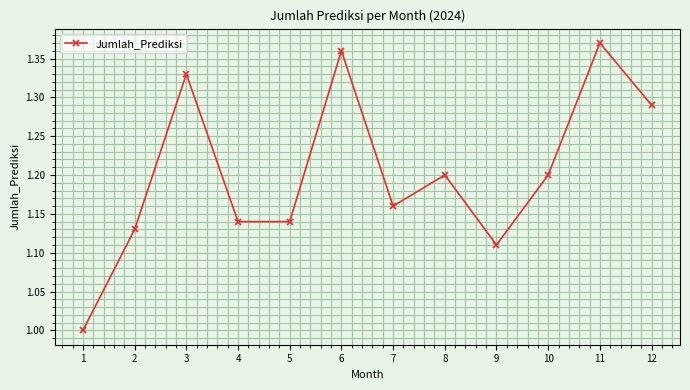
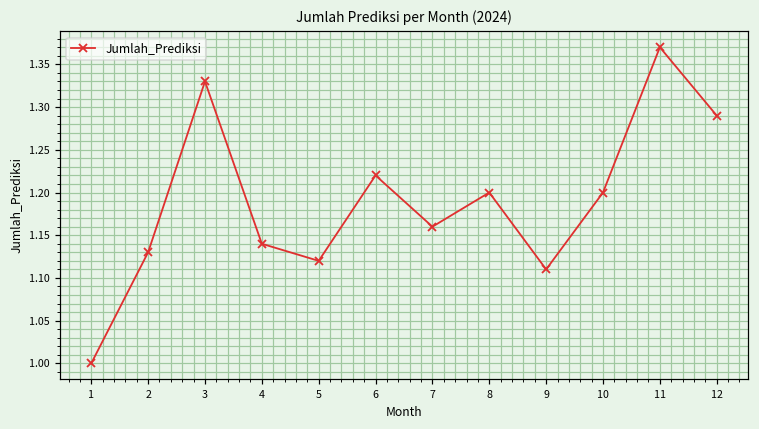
5: 1.14 -> 1.12
6: 1.36 -> 1.22
